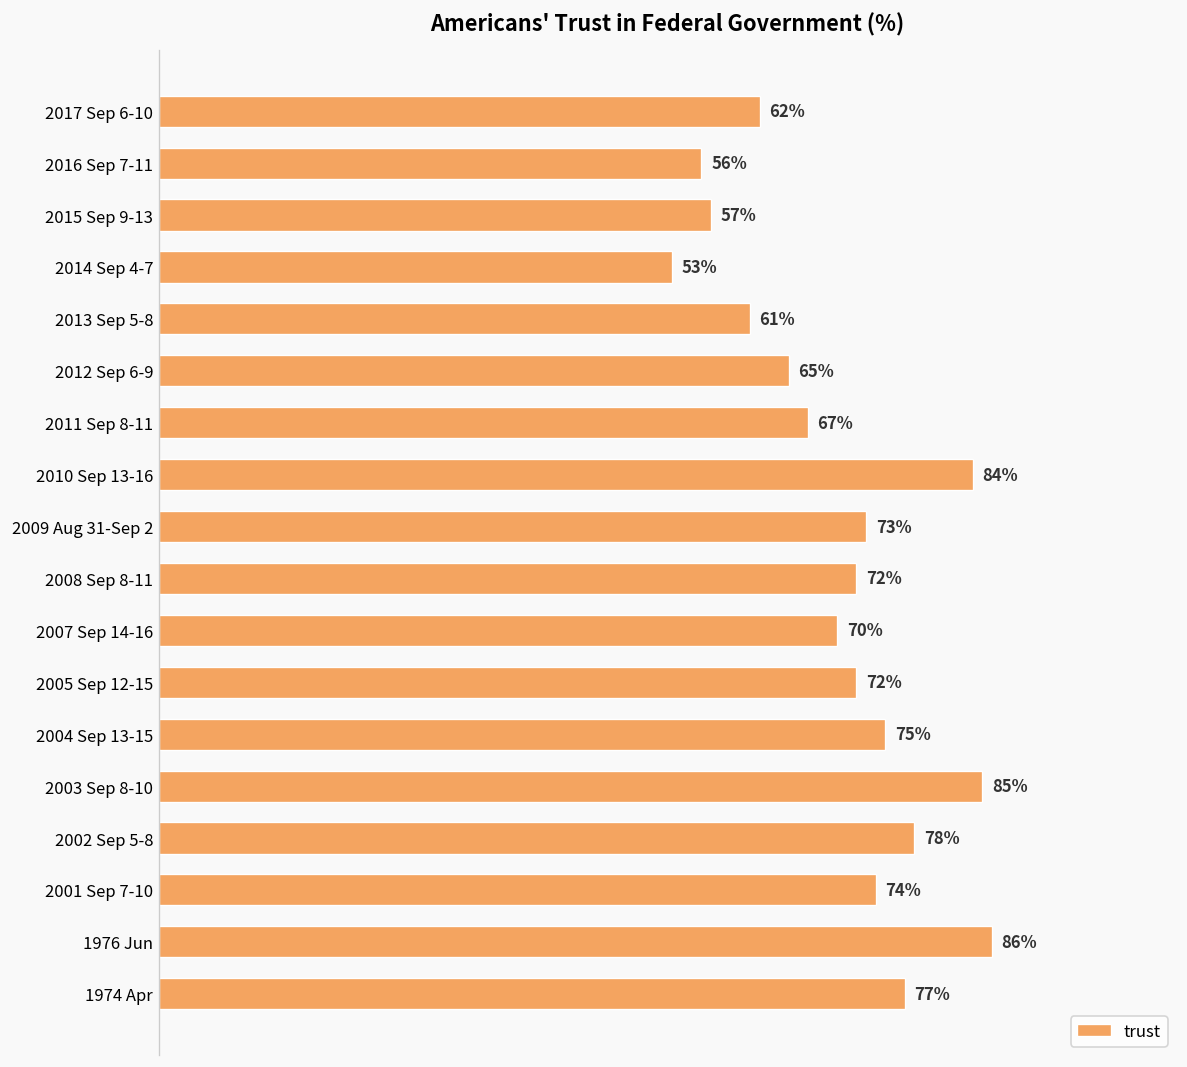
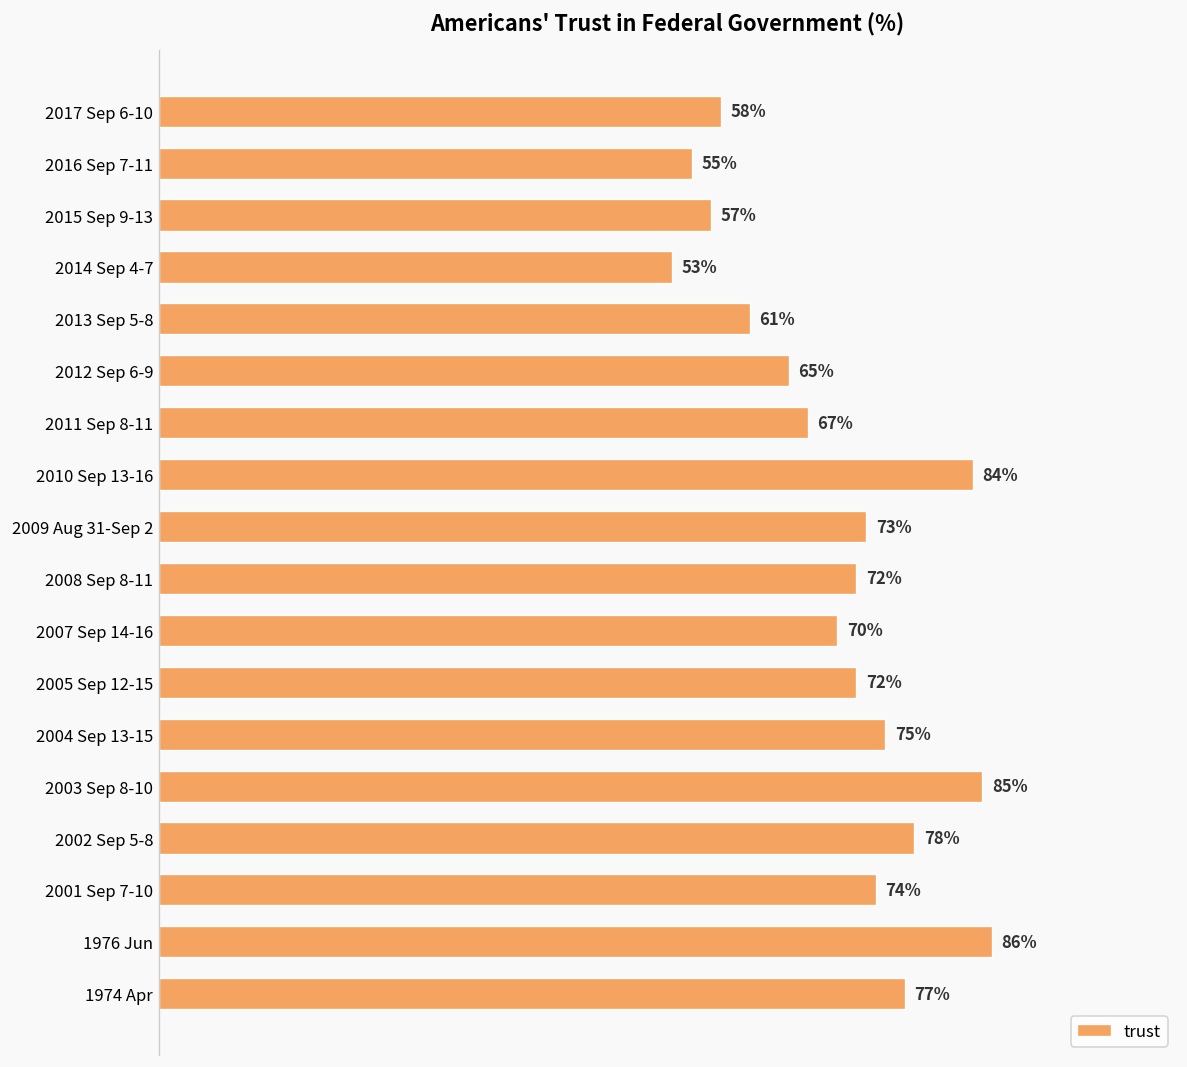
2017 Sep 6-10: 62% -> 58%
2016 Sep 7-11: 56% -> 55%
